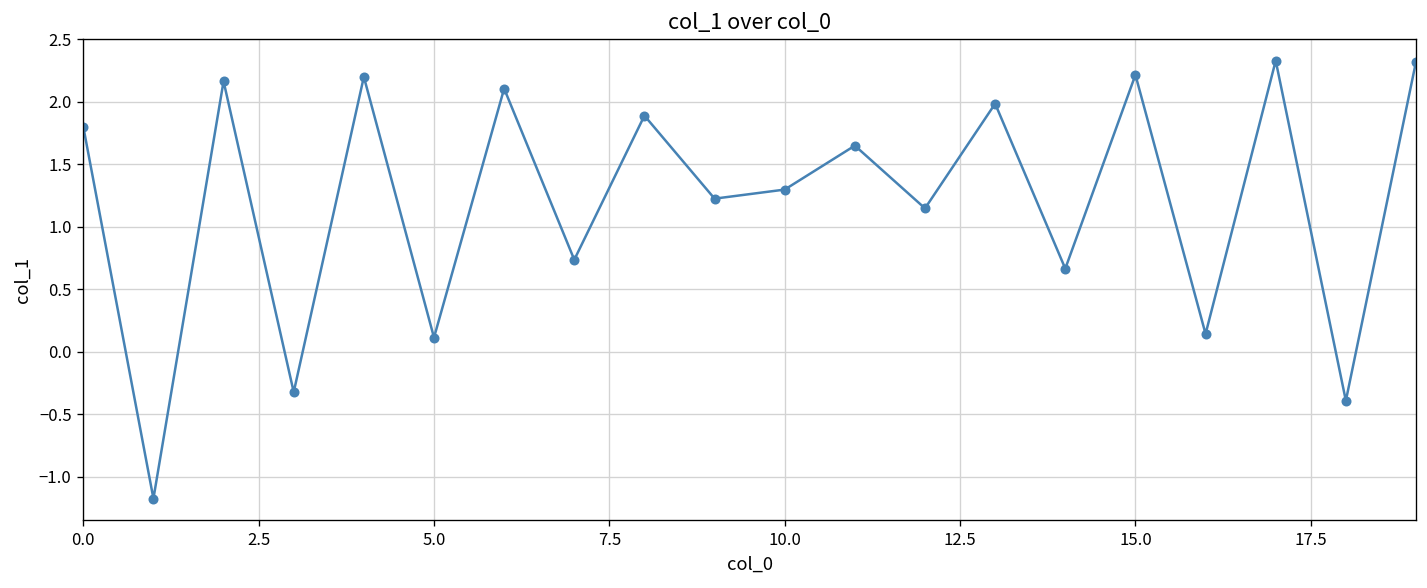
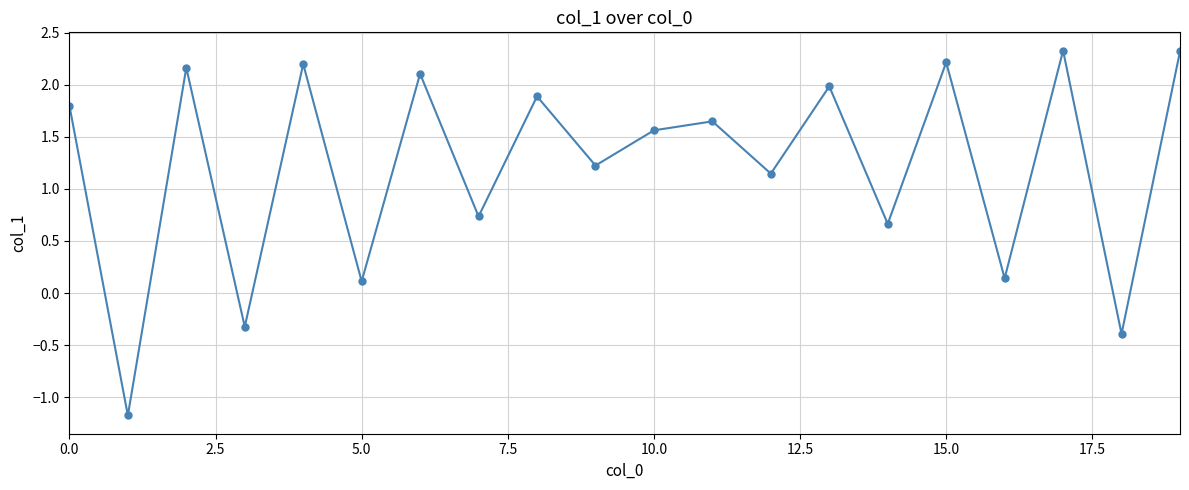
10.0: 1.30 -> 1.56
